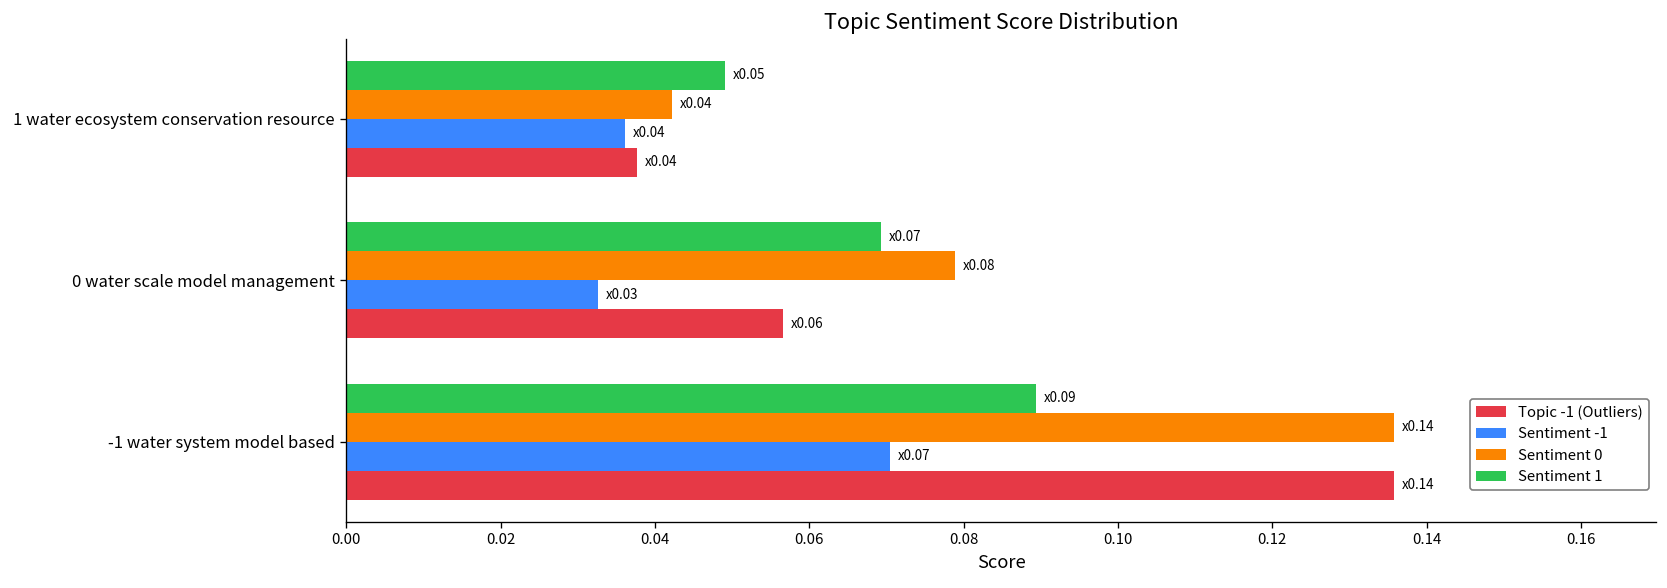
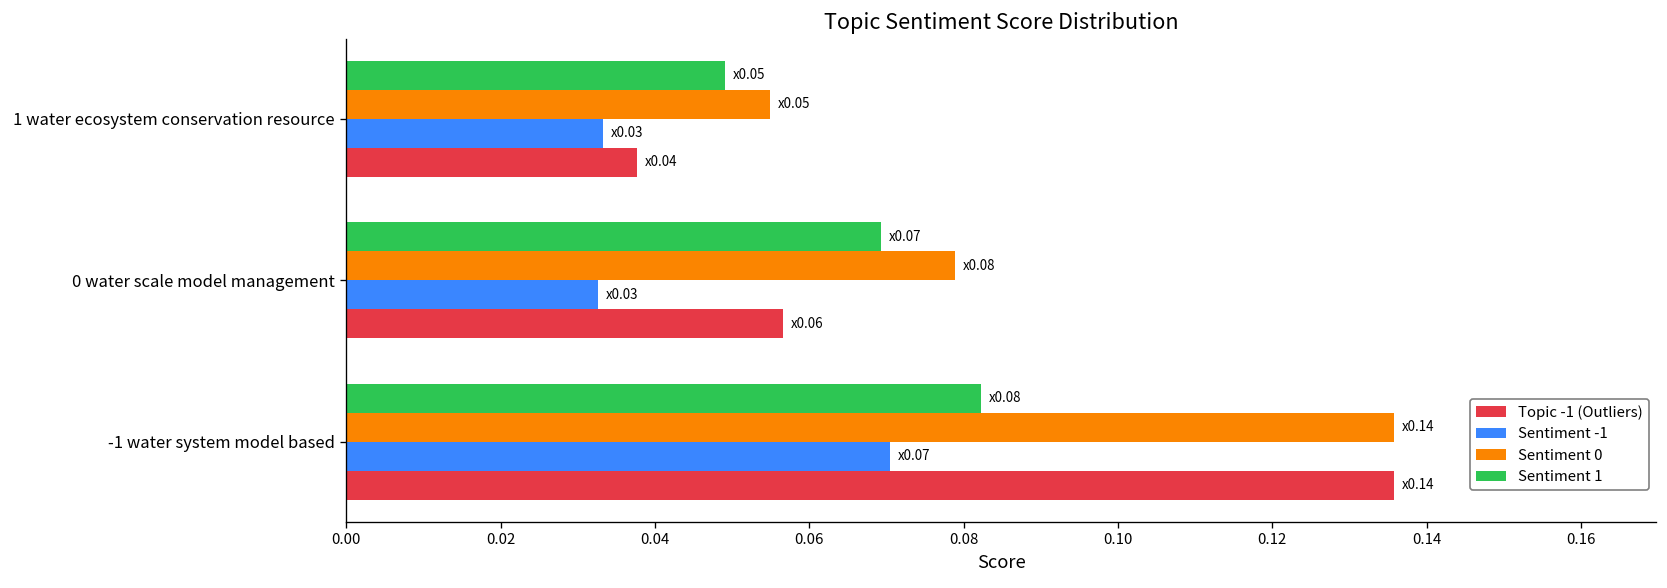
Sentiment 0, 1 water ecosystem conservation resource: 0.04 -> 0.05
Sentiment -1, 1 water ecosystem conservation resource: 0.04 -> 0.03
Sentiment 1, -1 water system model based: 0.09 -> 0.08
